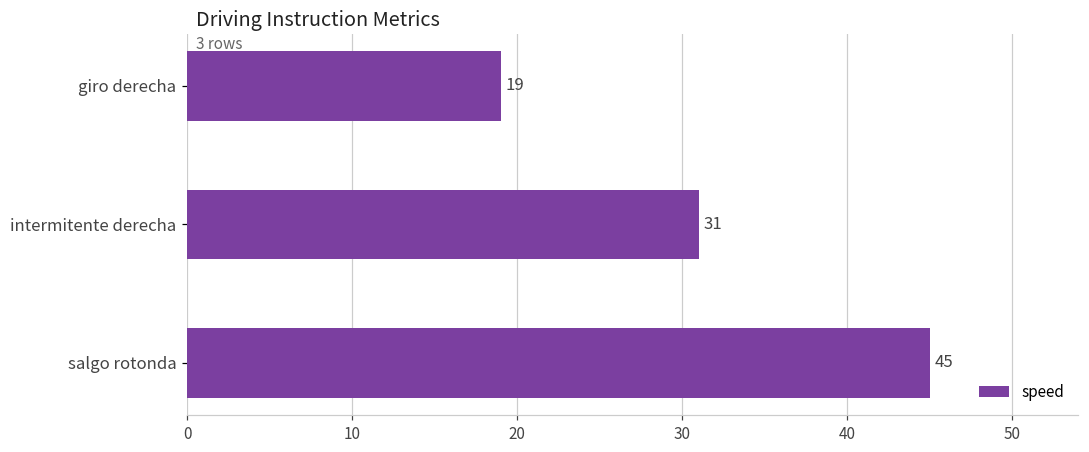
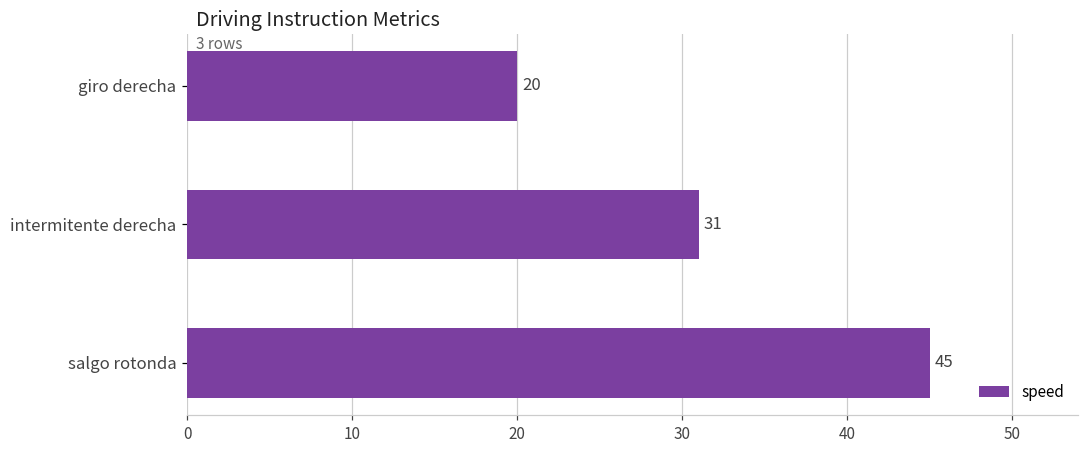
giro derecha: 19 -> 20
